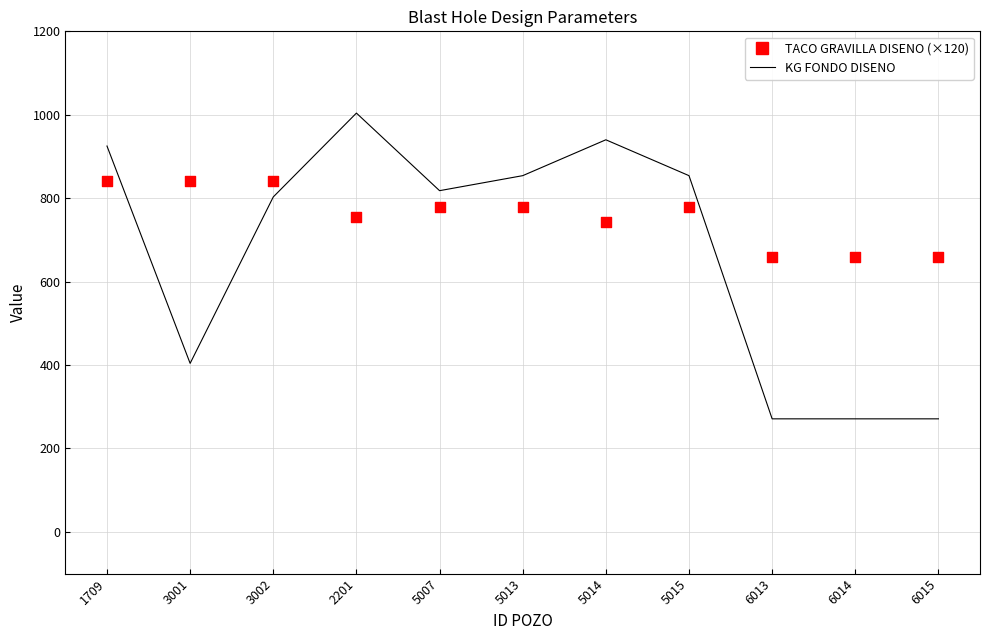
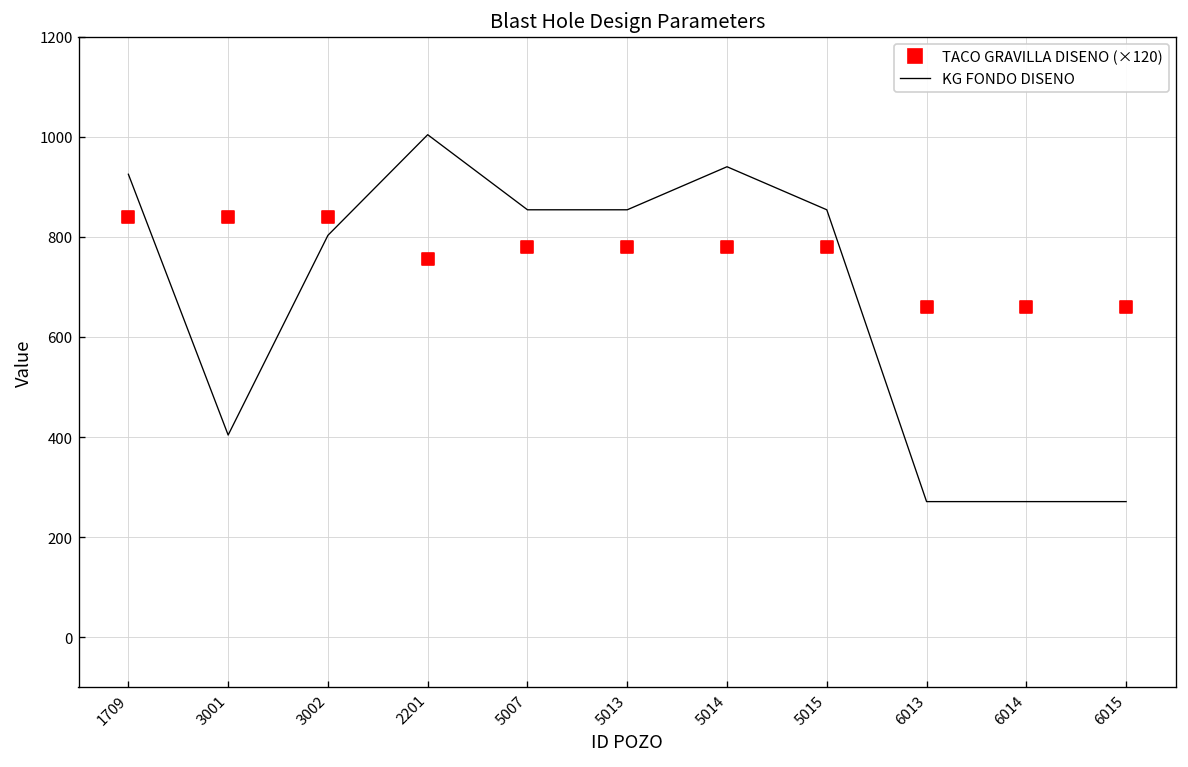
KG FONDO DISENO, 5007: 820 -> 850
TACO GRAVILLA DISENO (×120), 5014: 740 -> 780
